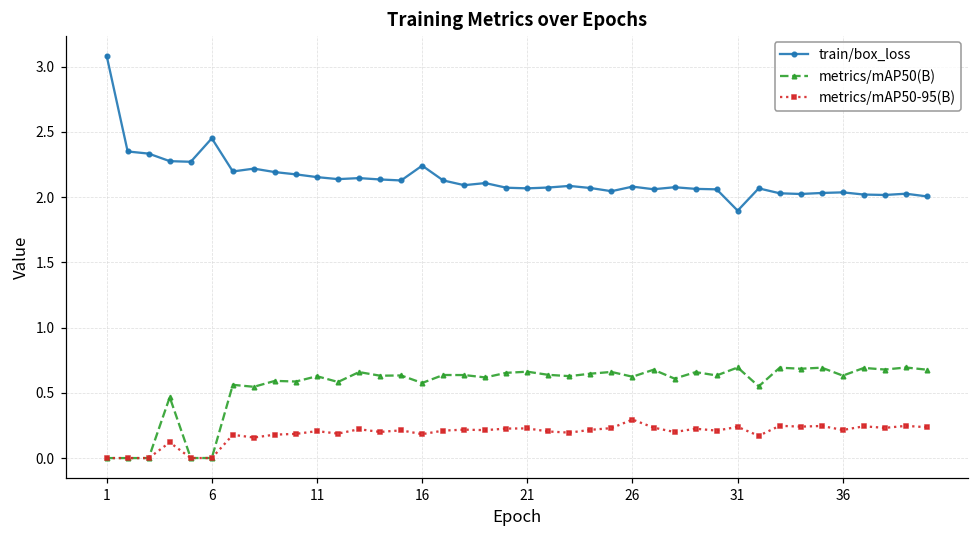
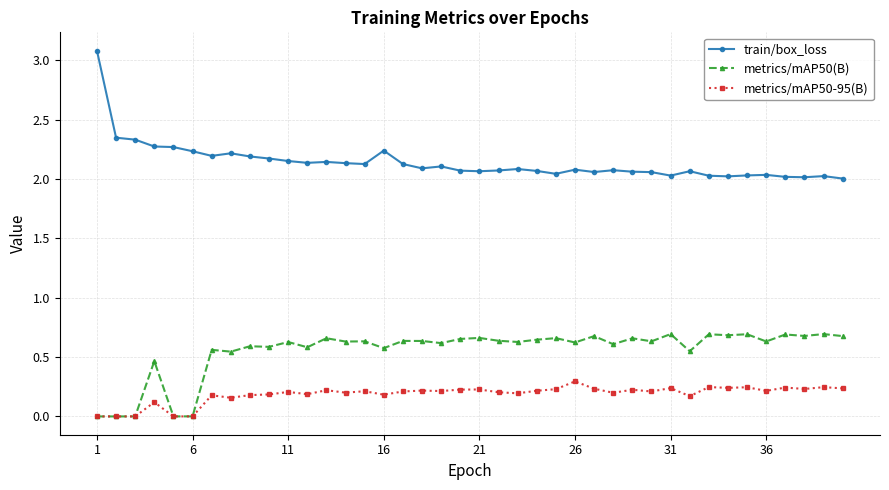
train/box_loss, 6: 2.45 -> 2.23
train/box_loss, 31: 1.90 -> 2.03
